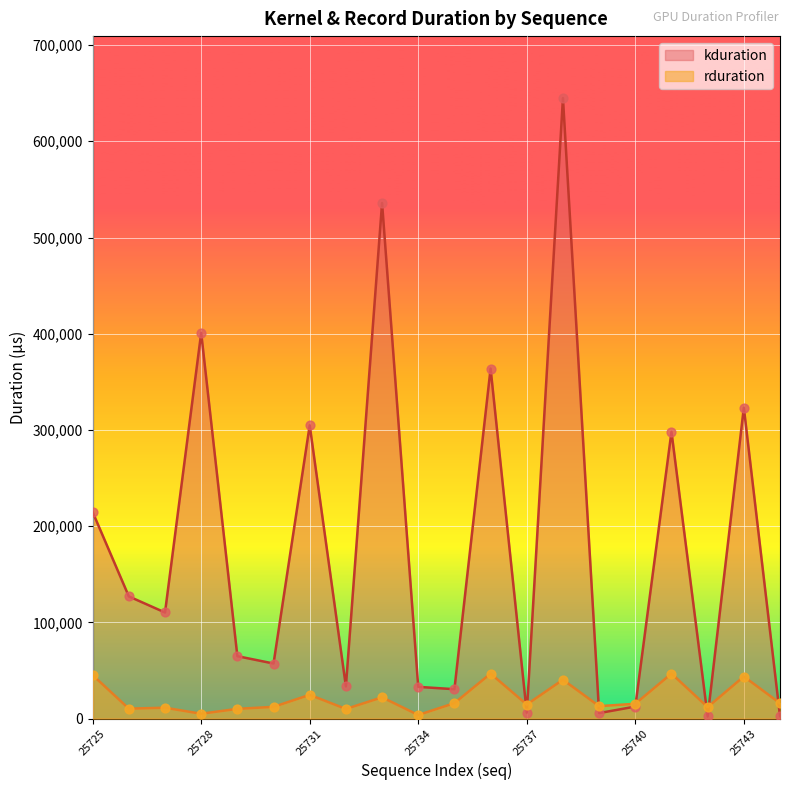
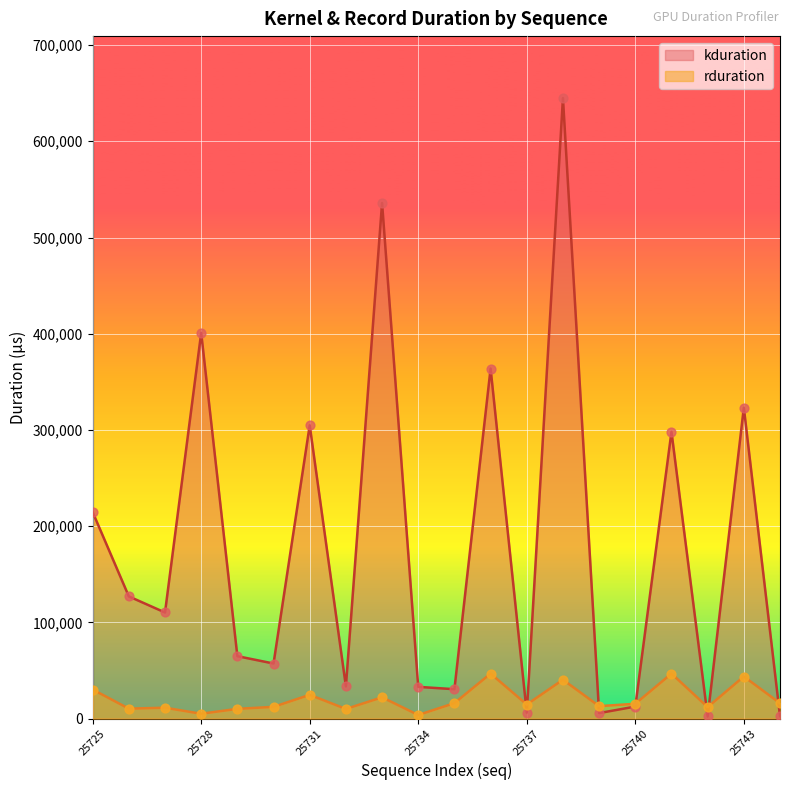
rduration, 25725: 50,000 -> 30,000
